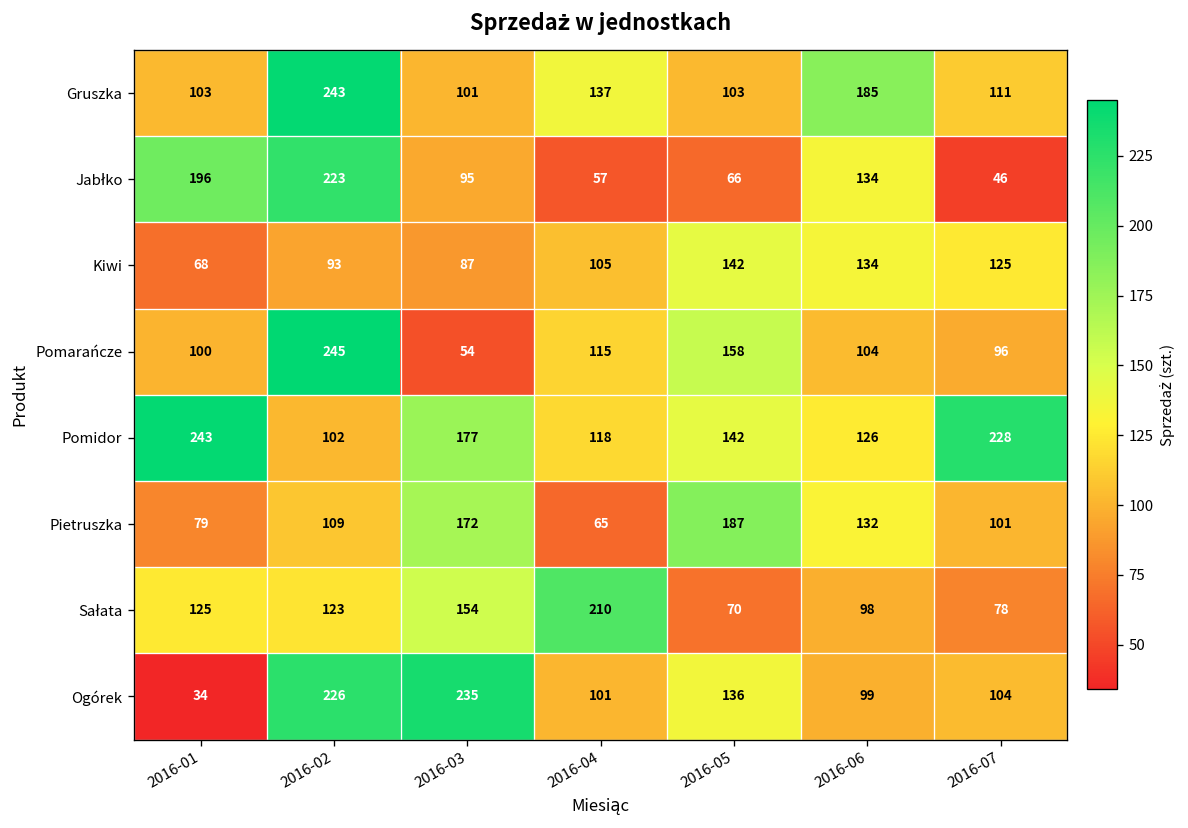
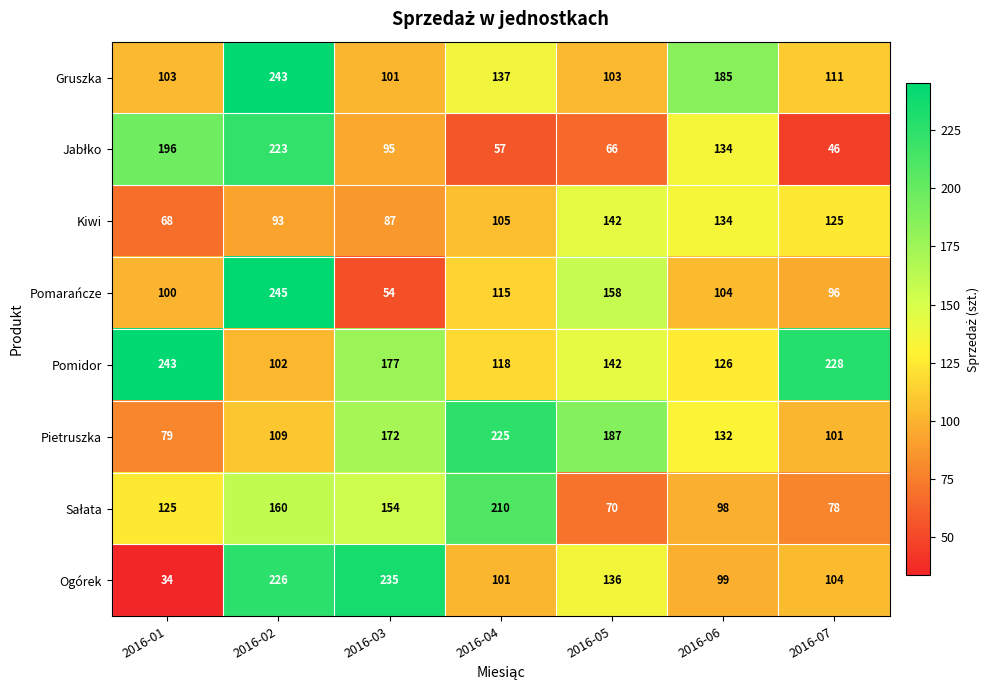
Pietruszka, 2016-04: 65 -> 225
Sałata, 2016-02: 123 -> 160
